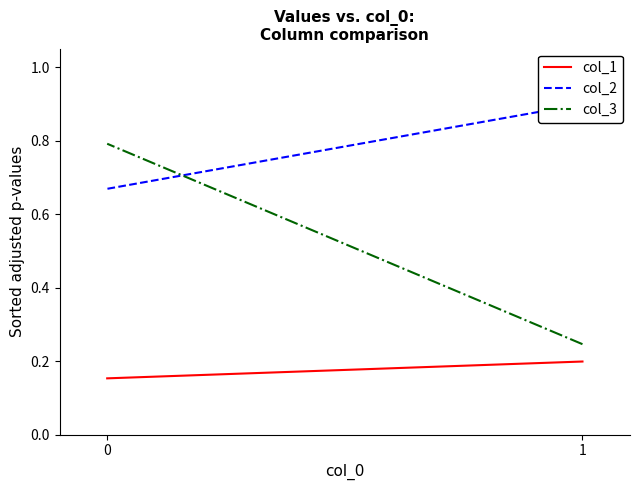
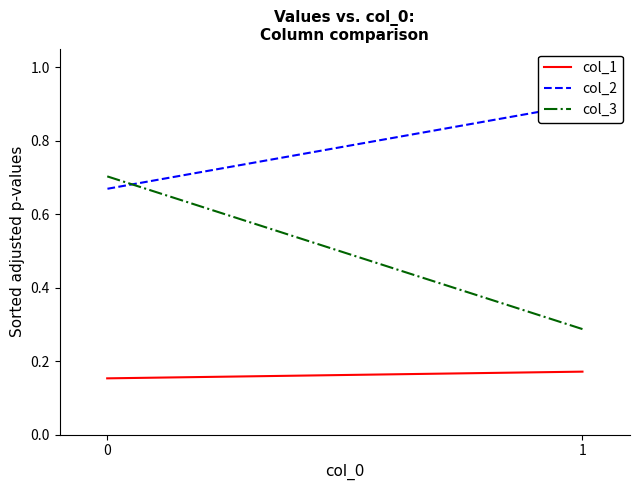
col_3, 0: 0.79 -> 0.70
col_1, 1: 0.20 -> 0.17
col_3, 1: 0.25 -> 0.29
